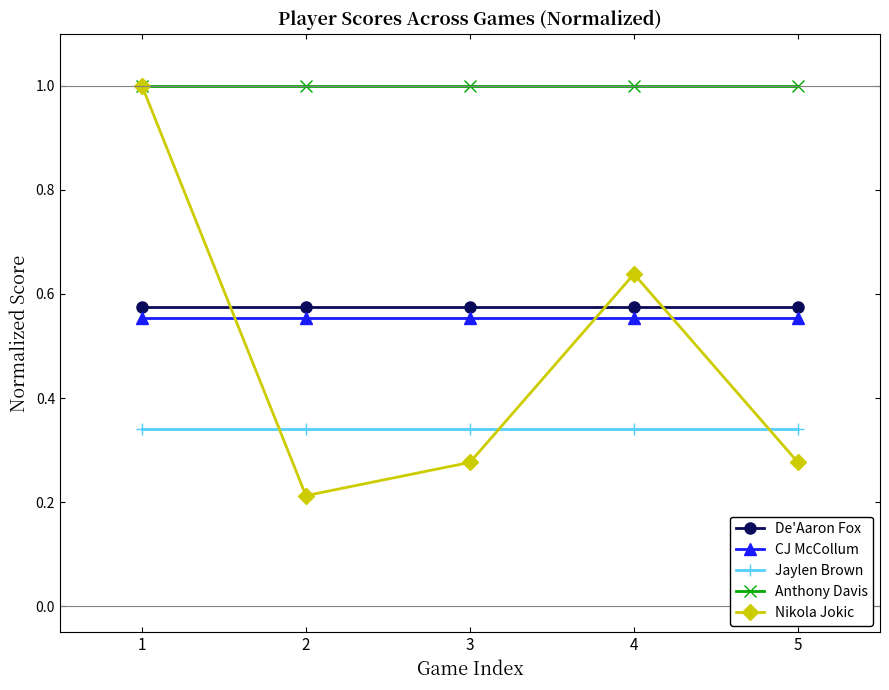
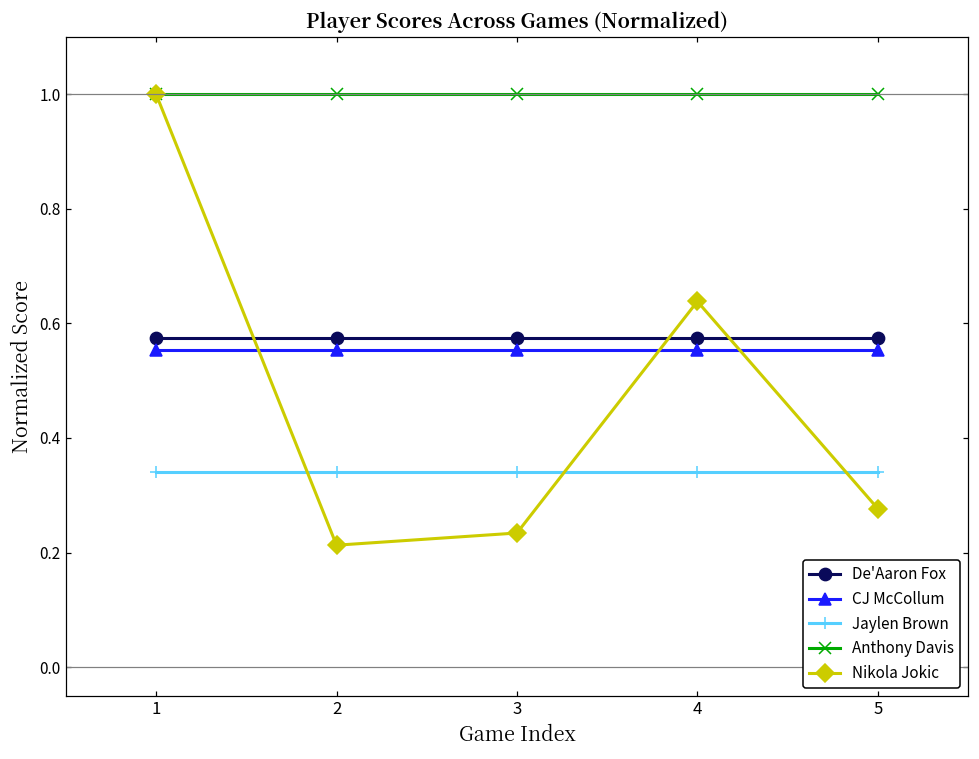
Nikola Jokic, 3: 0.28 -> 0.23
